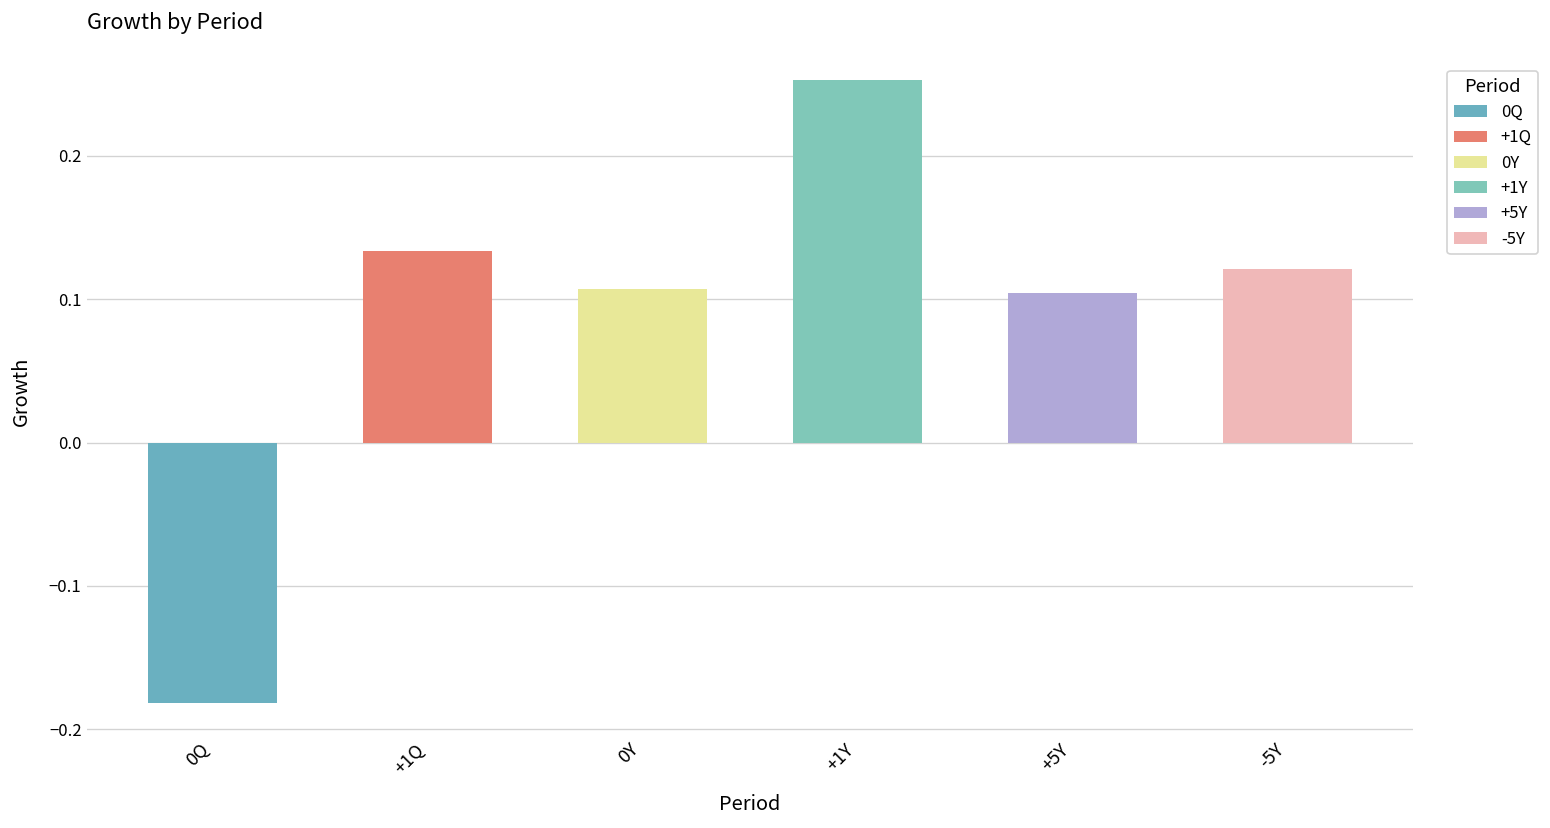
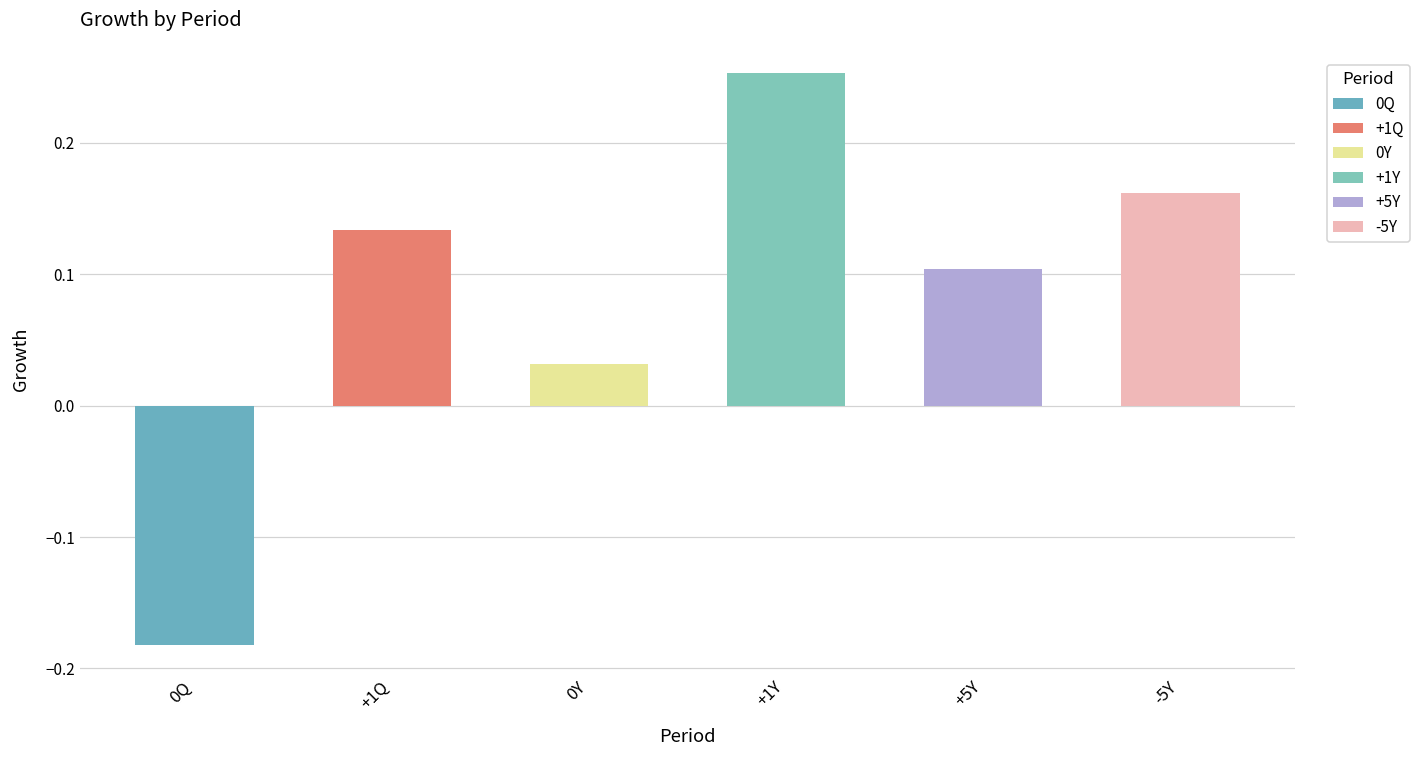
0Y: 0.107 -> 0.032
-5Y: 0.121 -> 0.162
